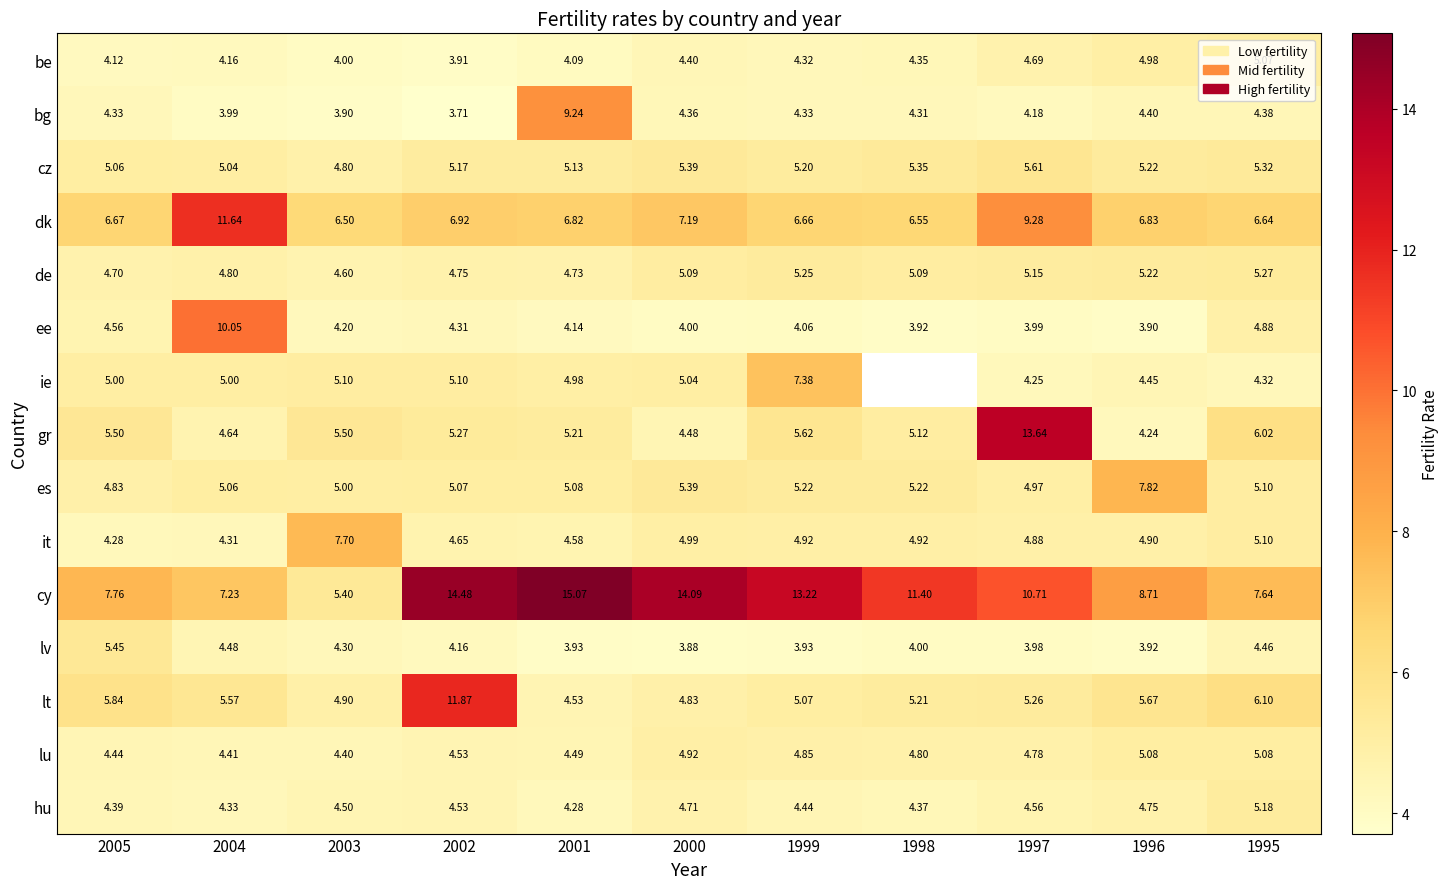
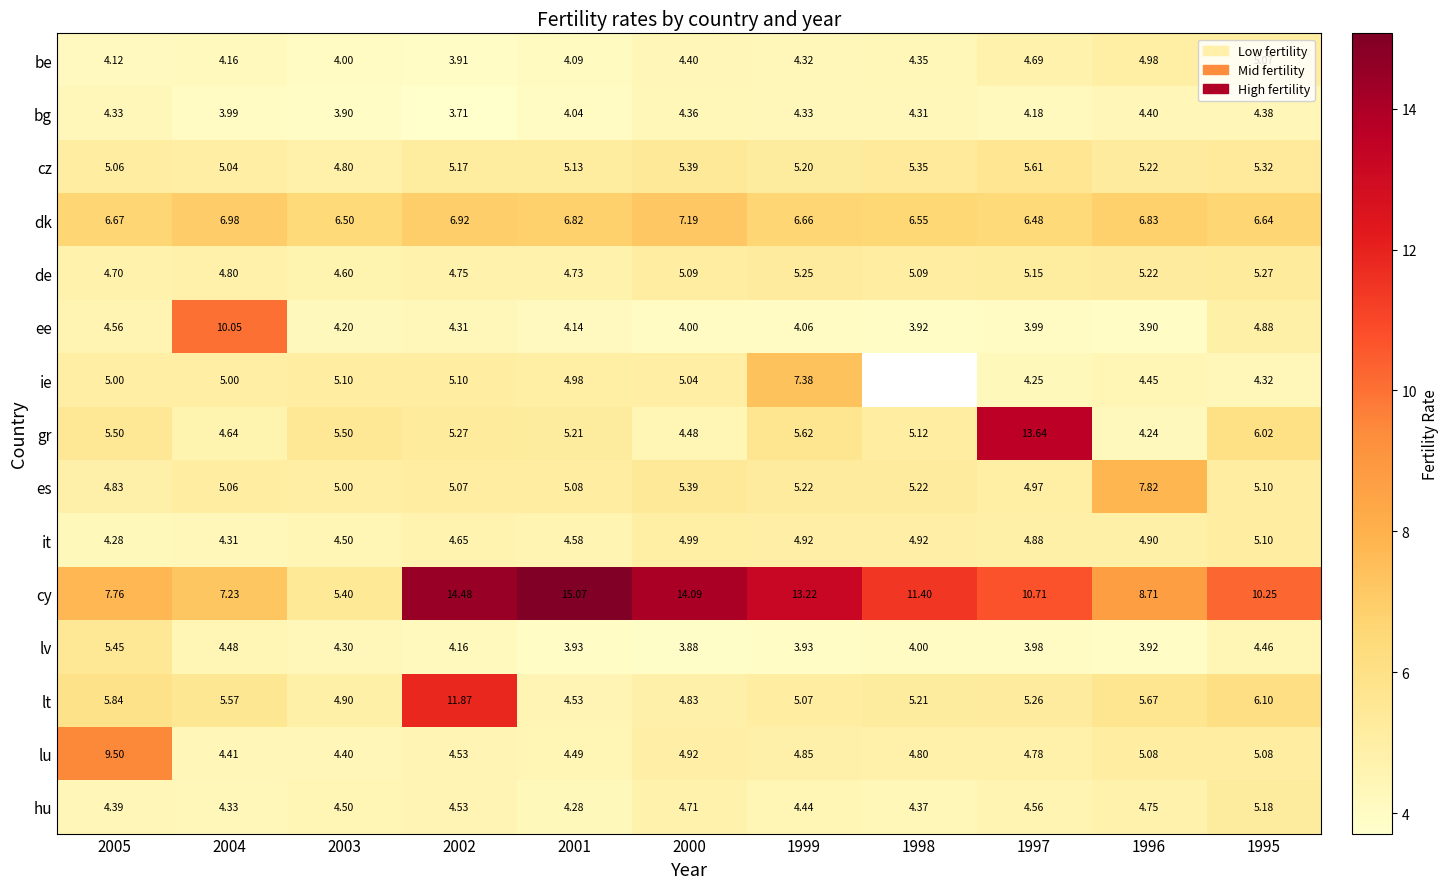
bg, 2001: 9.24 -> 4.04
dk, 2004: 11.64 -> 6.98
dk, 1997: 9.28 -> 6.48
it, 2003: 7.70 -> 4.50
cy, 1995: 7.64 -> 10.25
lu, 2005: 4.44 -> 9.50
